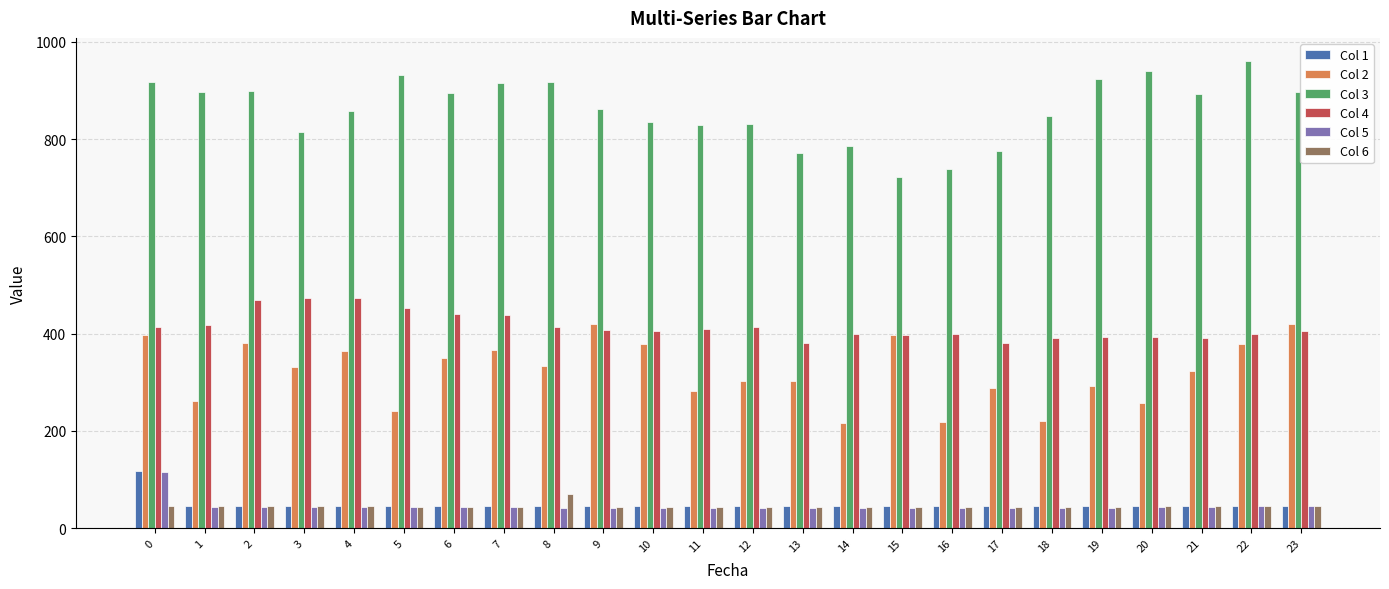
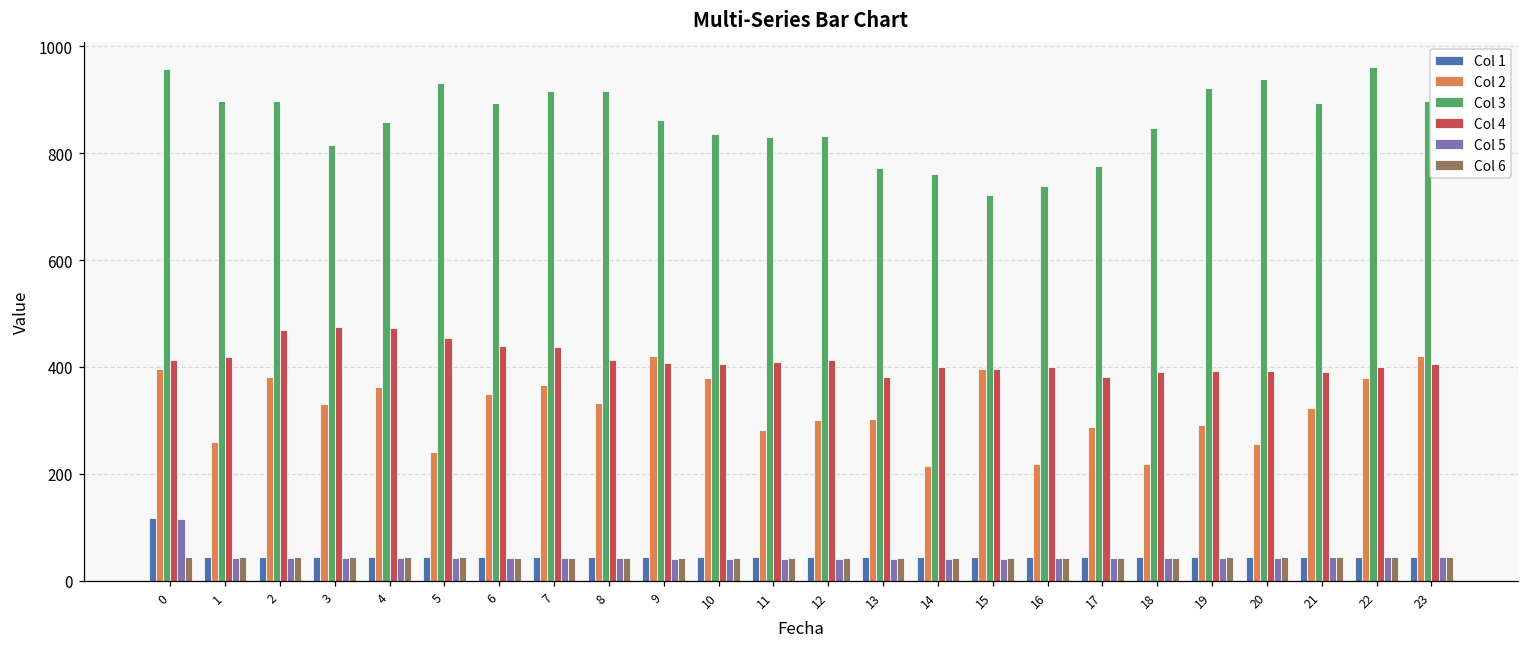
Col 3, 0: 920 -> 960
Col 6, 8: 70 -> 40
Col 3, 14: 790 -> 760
